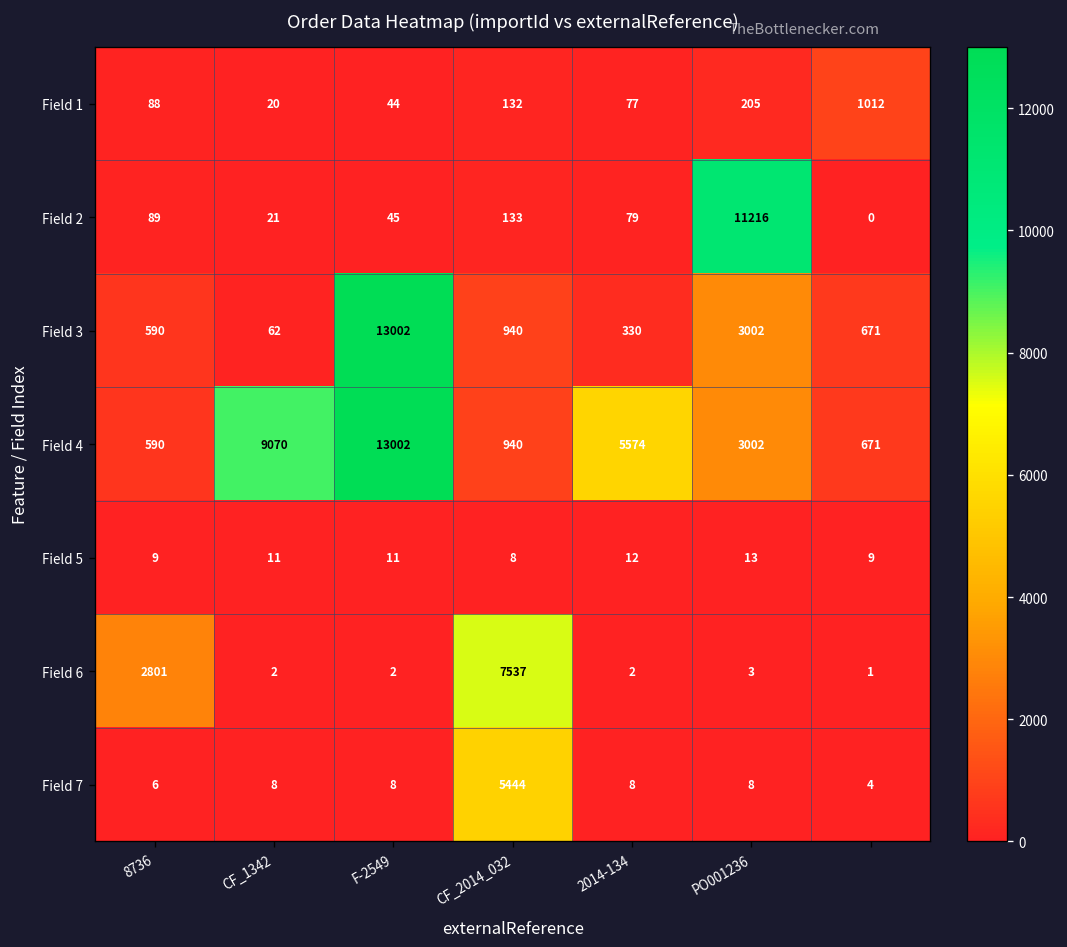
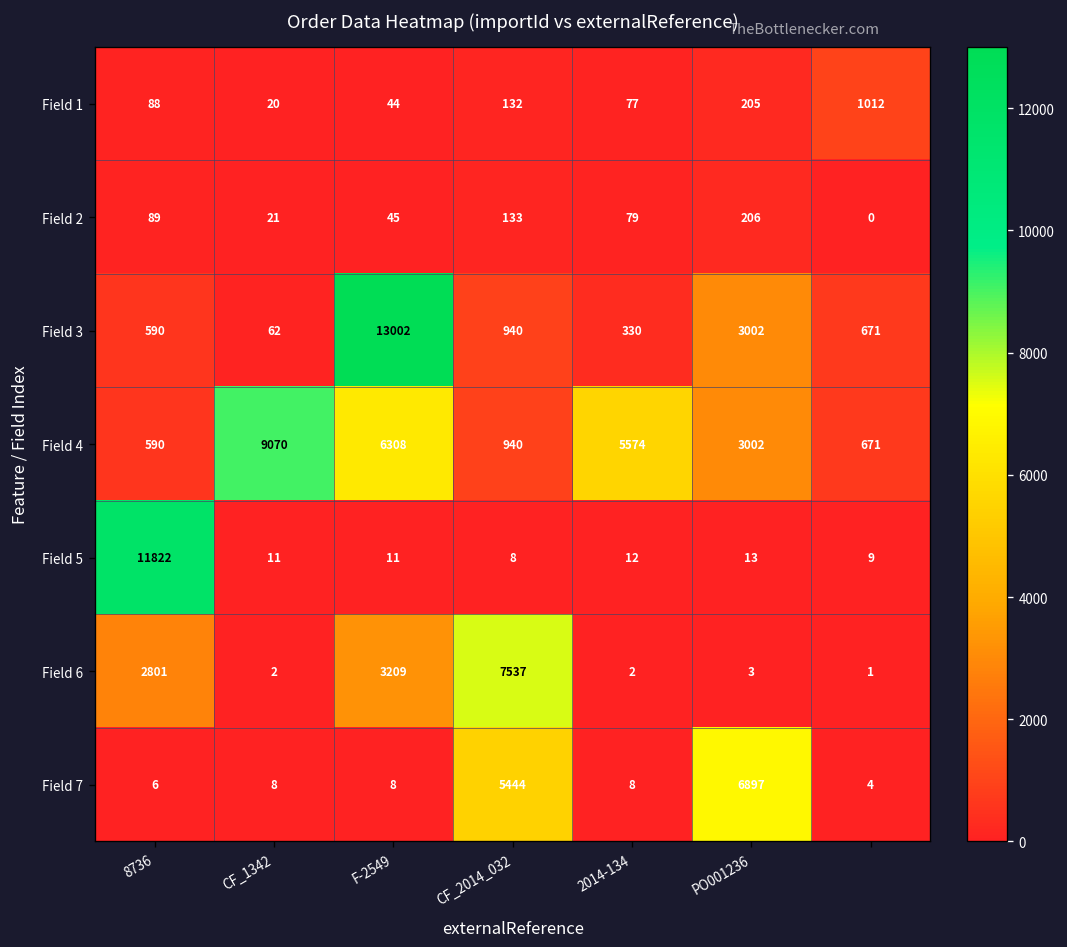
Field 2, PO001236: 11216 -> 206
Field 4, F-2549: 13002 -> 6308
Field 5, 8736: 9 -> 11822
Field 6, F-2549: 2 -> 3209
Field 7, PO001236: 8 -> 6897
